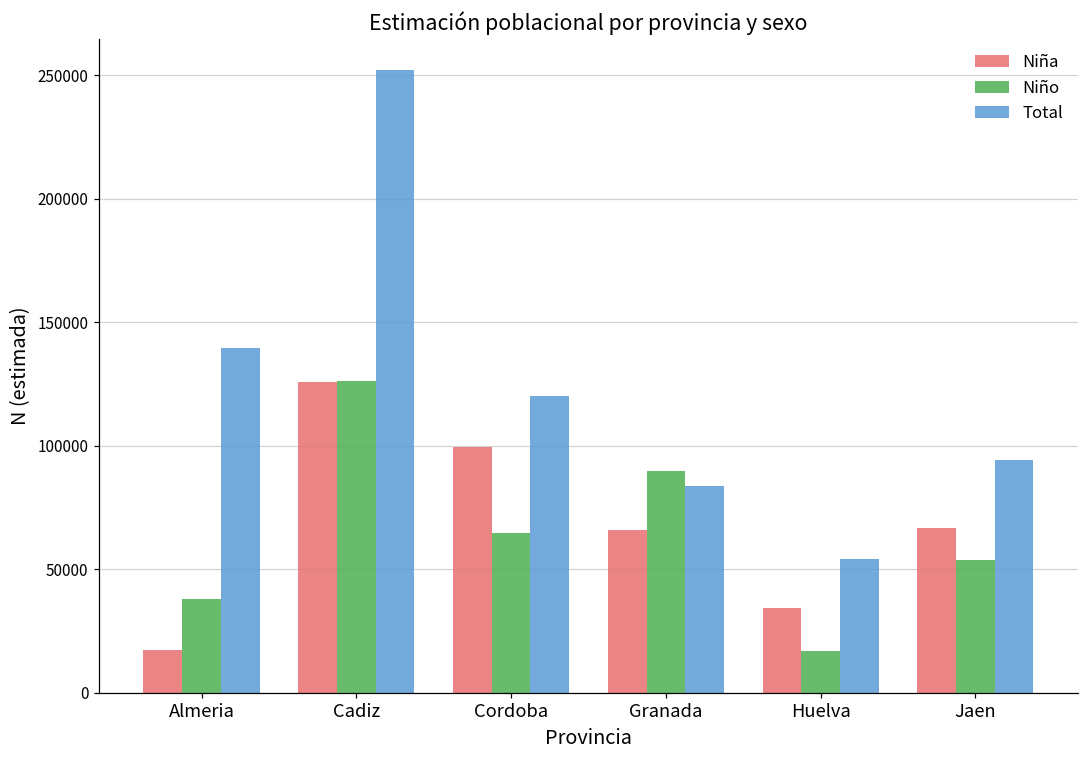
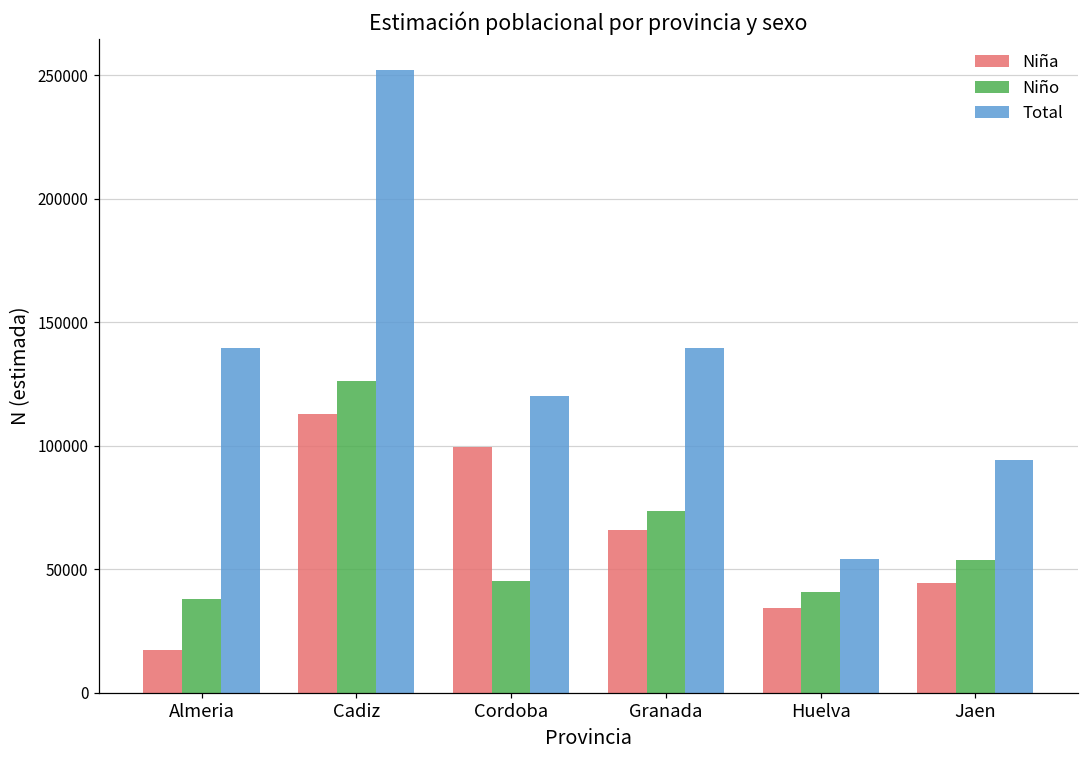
Niña, Cadiz: 126000 -> 113000
Niño, Cordoba: 65000 -> 45000
Niño, Granada: 90000 -> 74000
Total, Granada: 84000 -> 139000
Niño, Huelva: 17000 -> 41000
Niña, Jaen: 67000 -> 44000
